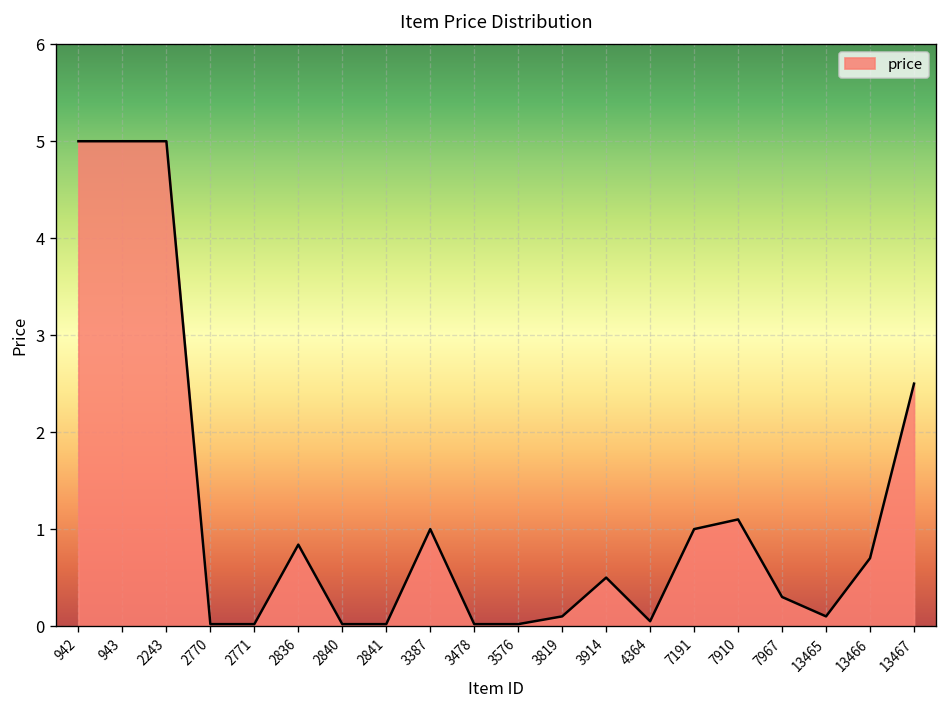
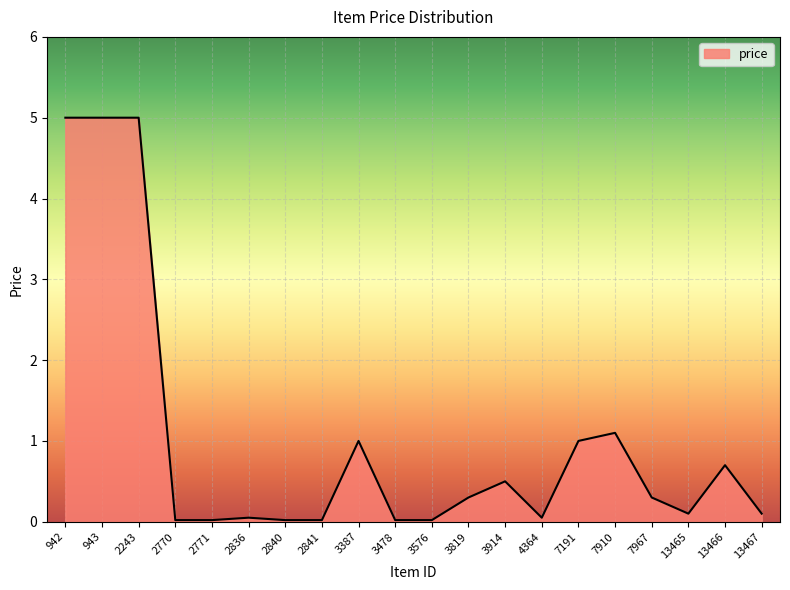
2836: 0.8 -> 0.1
3819: 0.1 -> 0.3
13467: 2.5 -> 0.1
